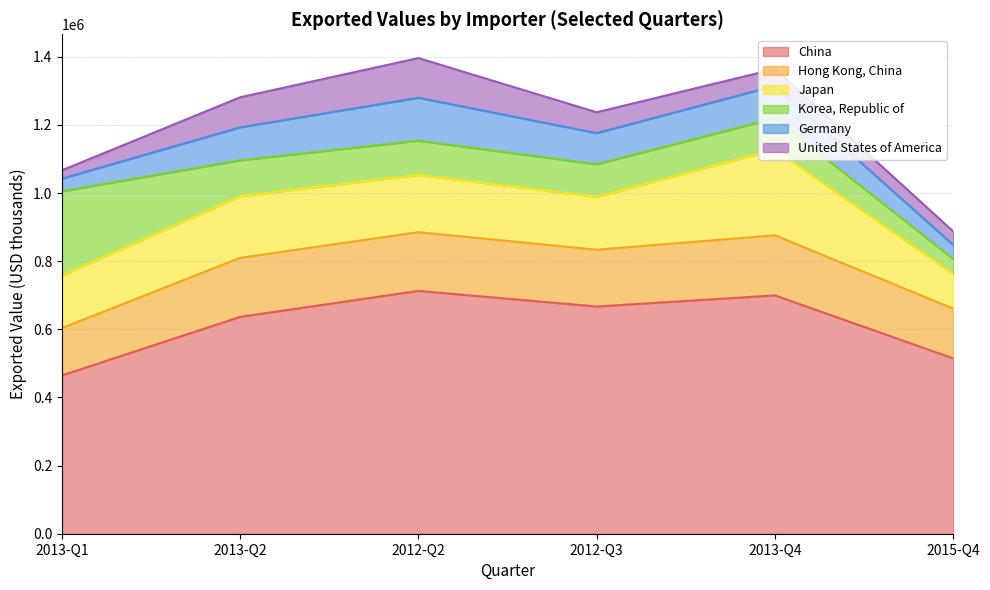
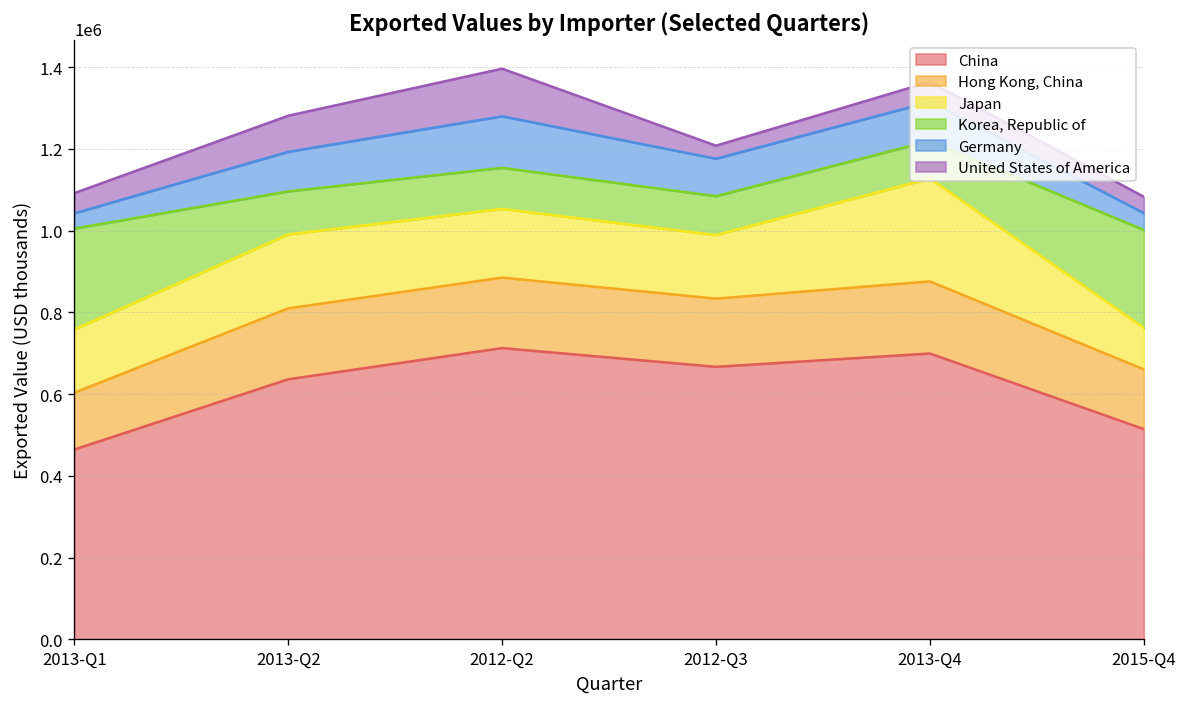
United States of America, 2013-Q1: 20000 -> 50000
United States of America, 2012-Q3: 60000 -> 30000
Korea, Republic of, 2015-Q4: 40000 -> 240000
